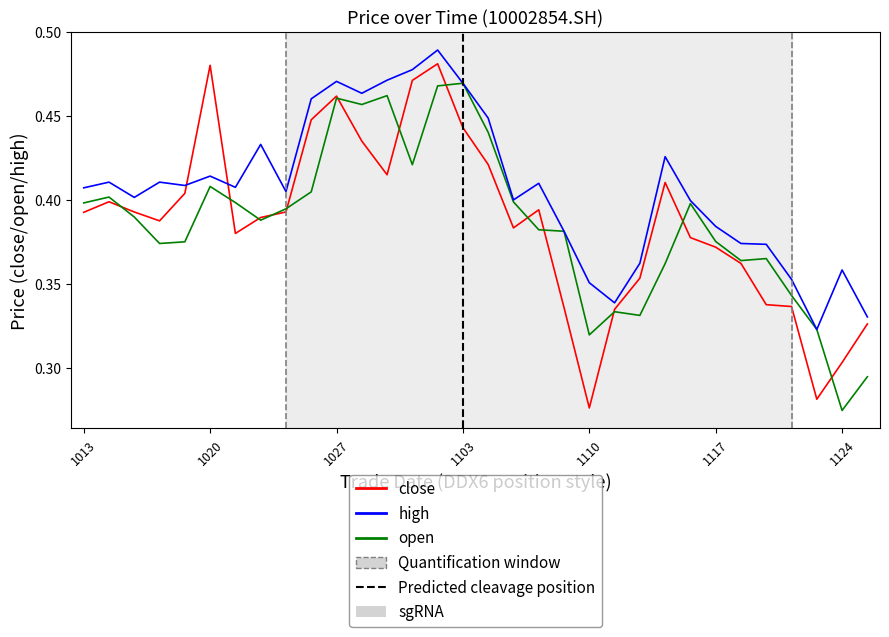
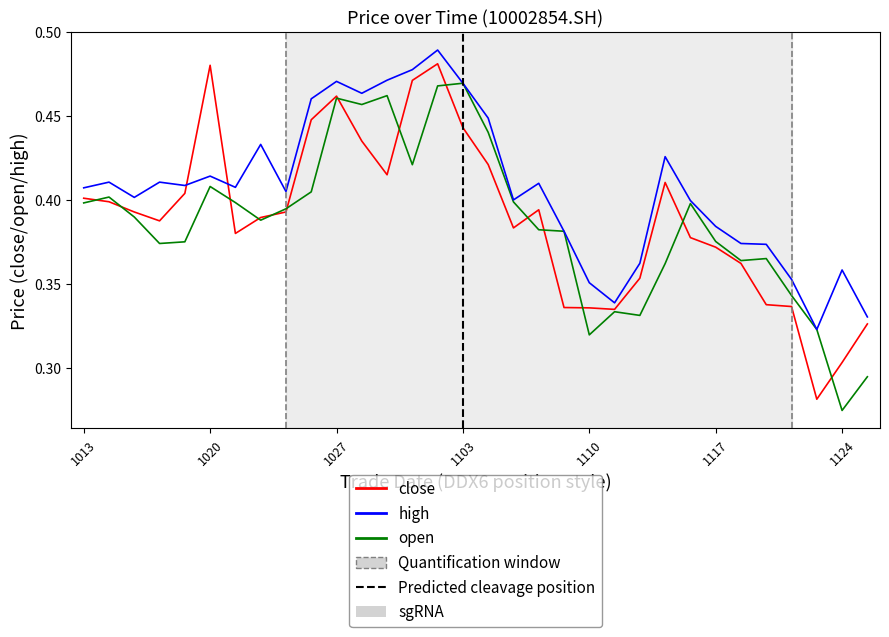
close, 1013: 0.393 -> 0.401
close, 1110: 0.276 -> 0.336
